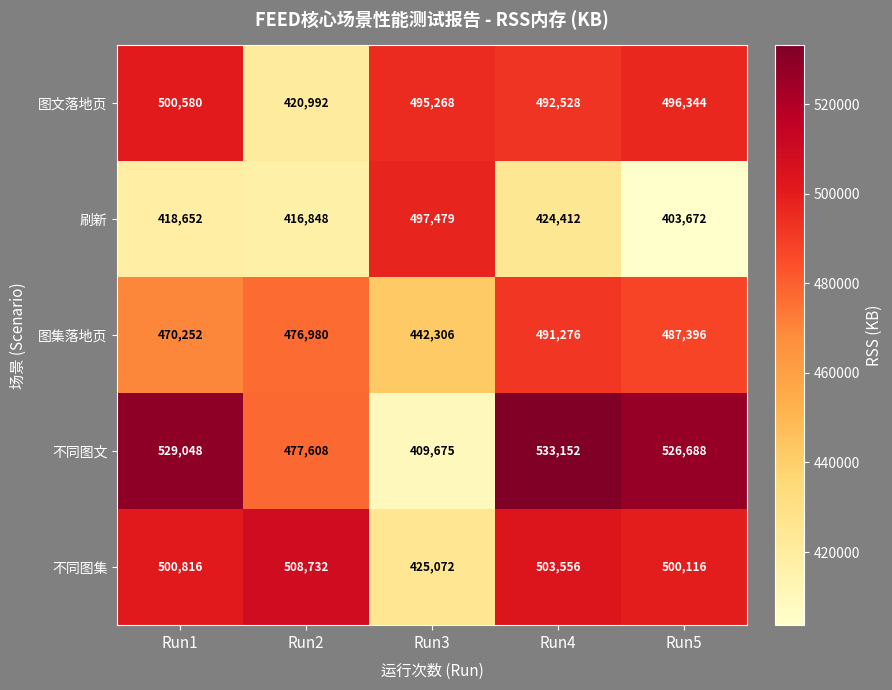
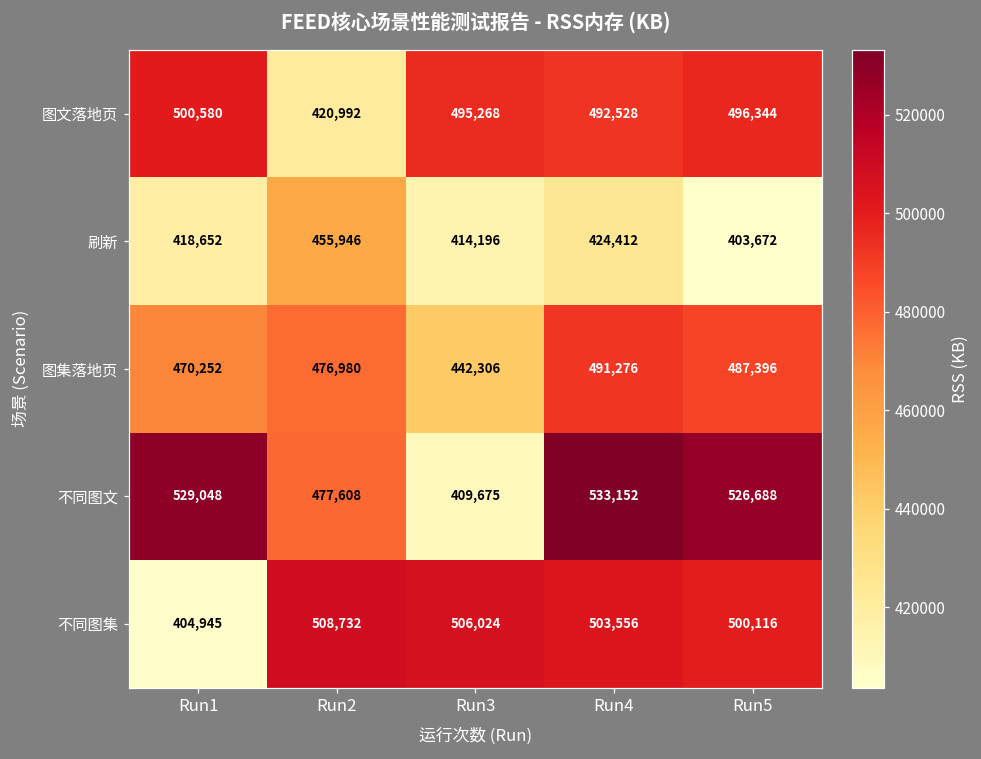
刷新, Run2: 416,848 -> 455,946
刷新, Run3: 497,479 -> 414,196
不同图集, Run1: 500,816 -> 404,945
不同图集, Run3: 425,072 -> 506,024
